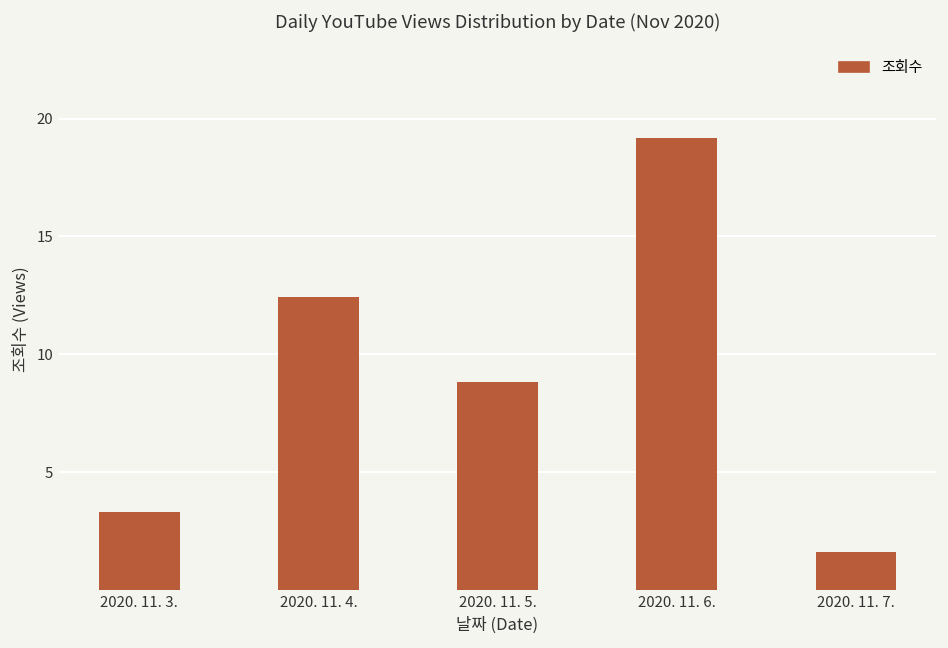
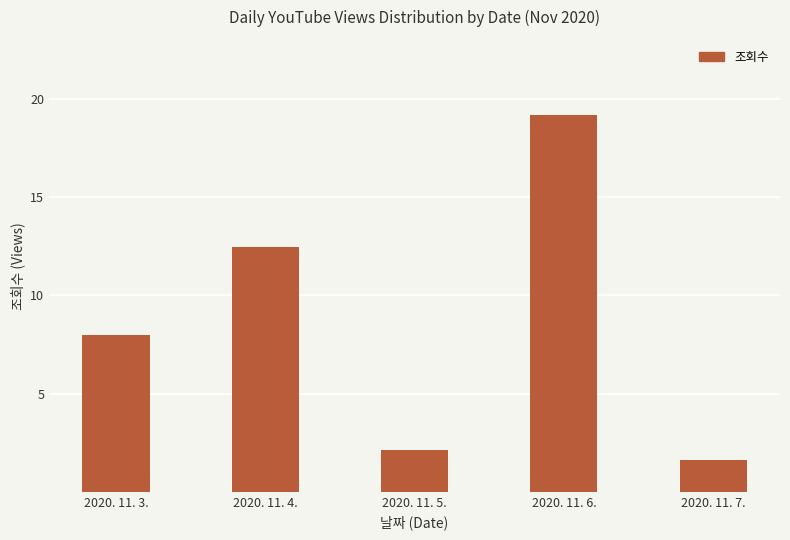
2020. 11. 3.: 3.3 -> 8.0
2020. 11. 5.: 8.8 -> 2.1
